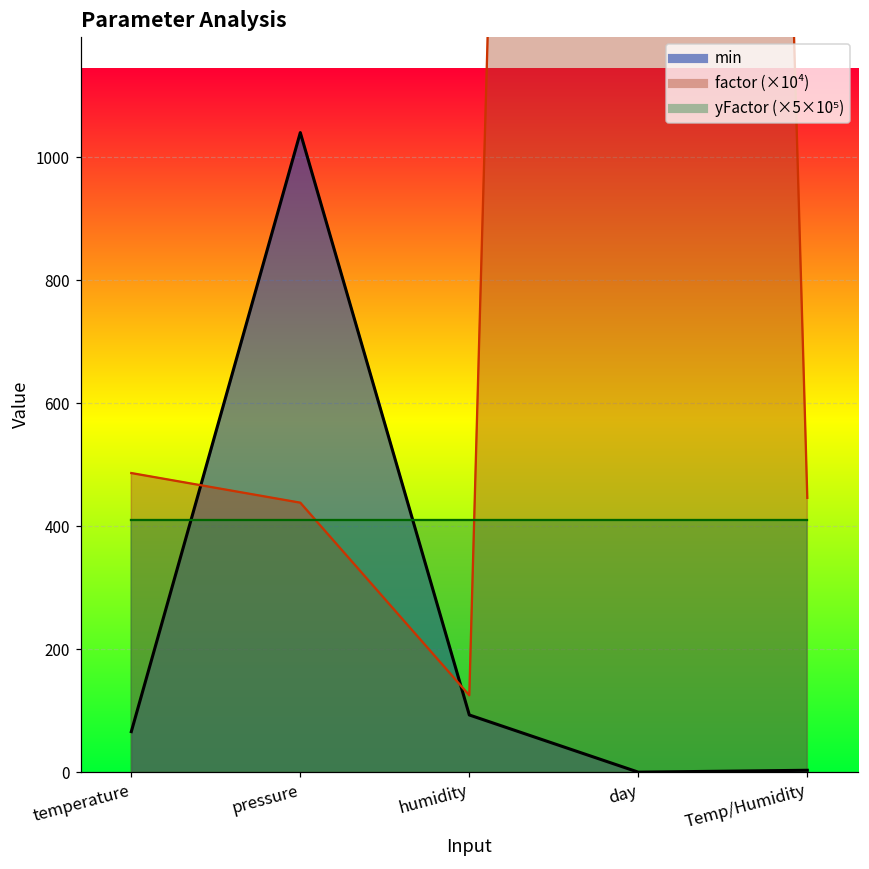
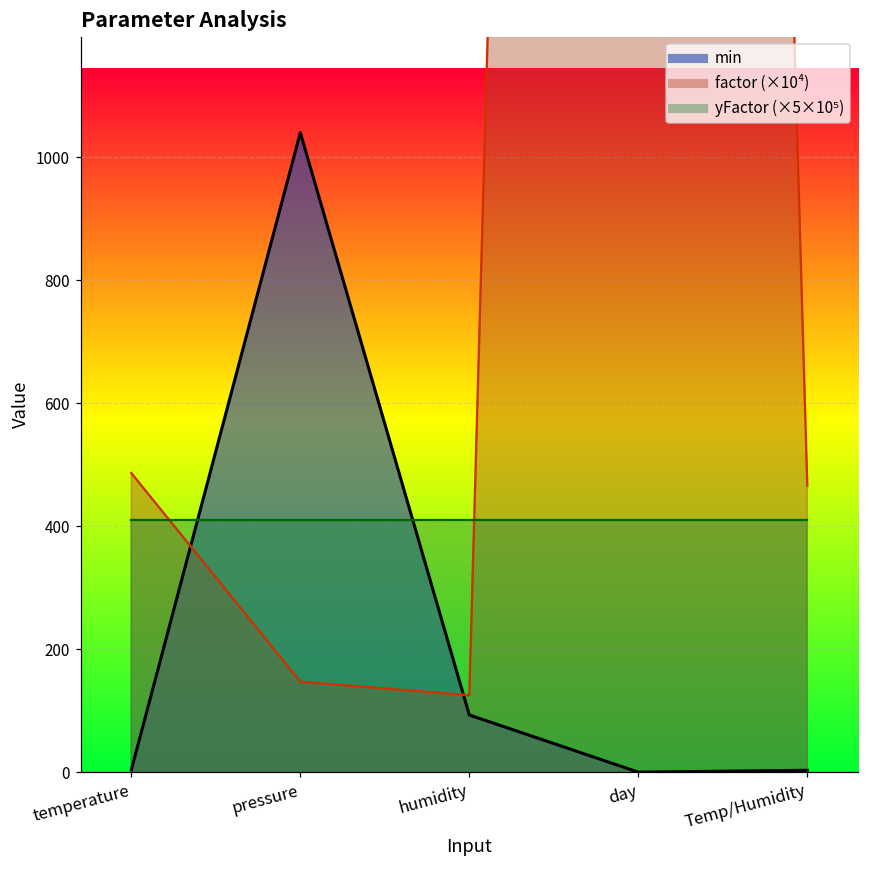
min, temperature: 70 -> 0
factor (×10⁴), pressure: 440 -> 150
factor (×10⁴), Temp/Humidity: 450 -> 470
